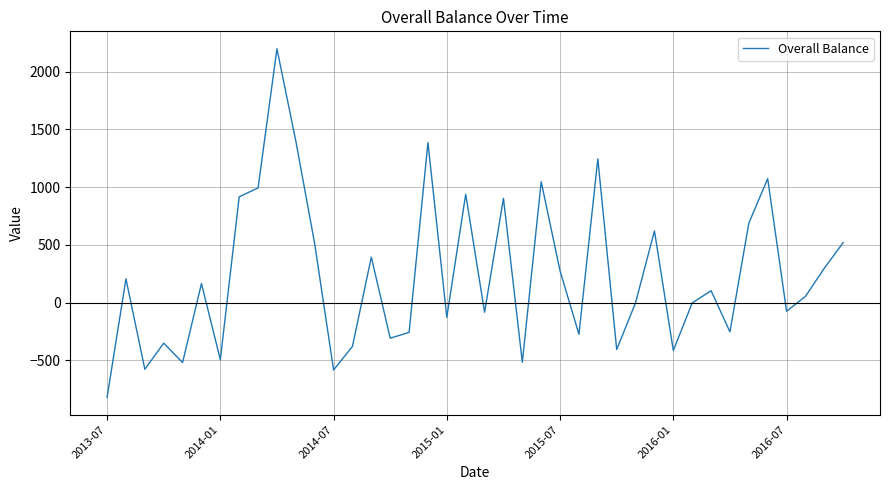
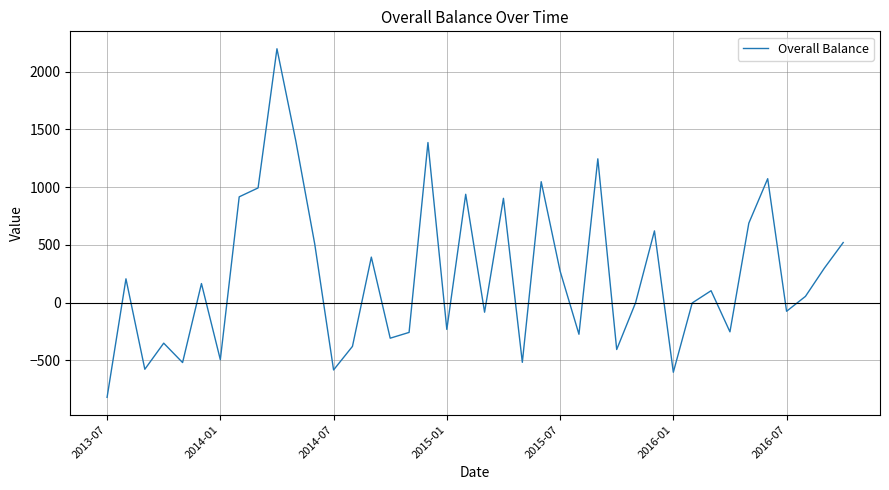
2015-01: -130 -> -230
2016-01: -420 -> -600
